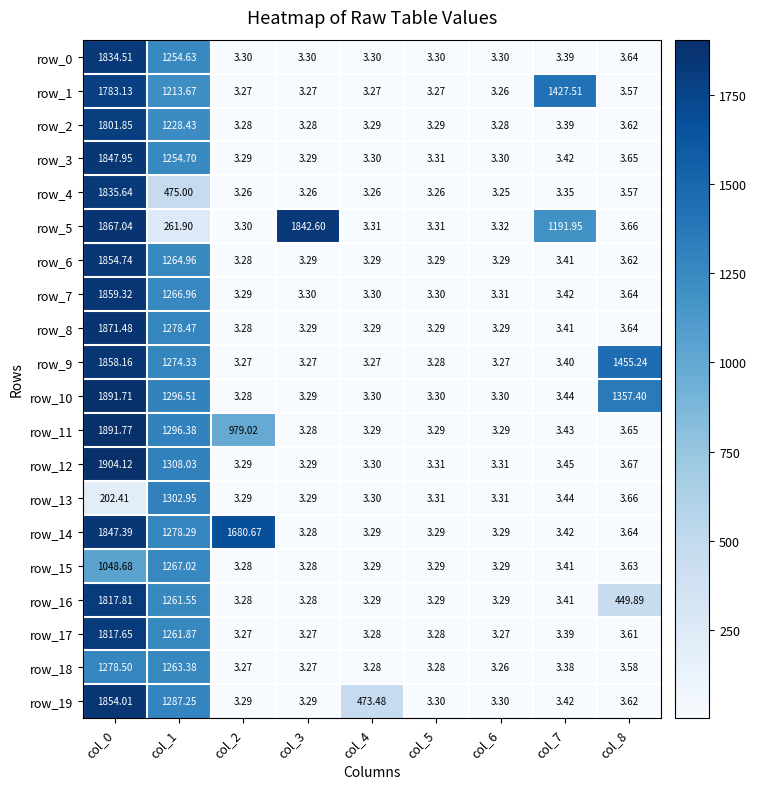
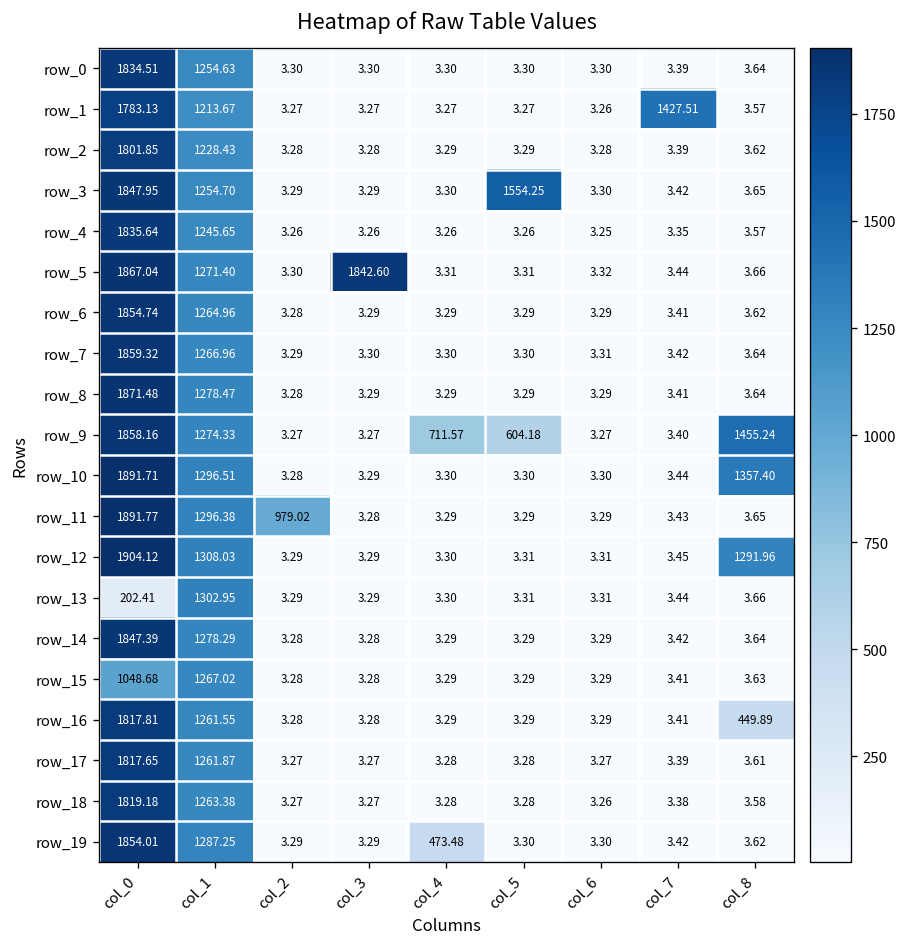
row_3, col_5: 3.31 -> 1554.25
row_4, col_1: 475.00 -> 1245.65
row_5, col_1: 261.90 -> 1271.40
row_5, col_7: 1191.95 -> 3.44
row_9, col_4: 3.27 -> 711.57
row_9, col_5: 3.28 -> 604.18
row_12, col_8: 3.67 -> 1291.96
row_14, col_2: 1680.67 -> 3.28
row_18, col_0: 1278.50 -> 1819.18
